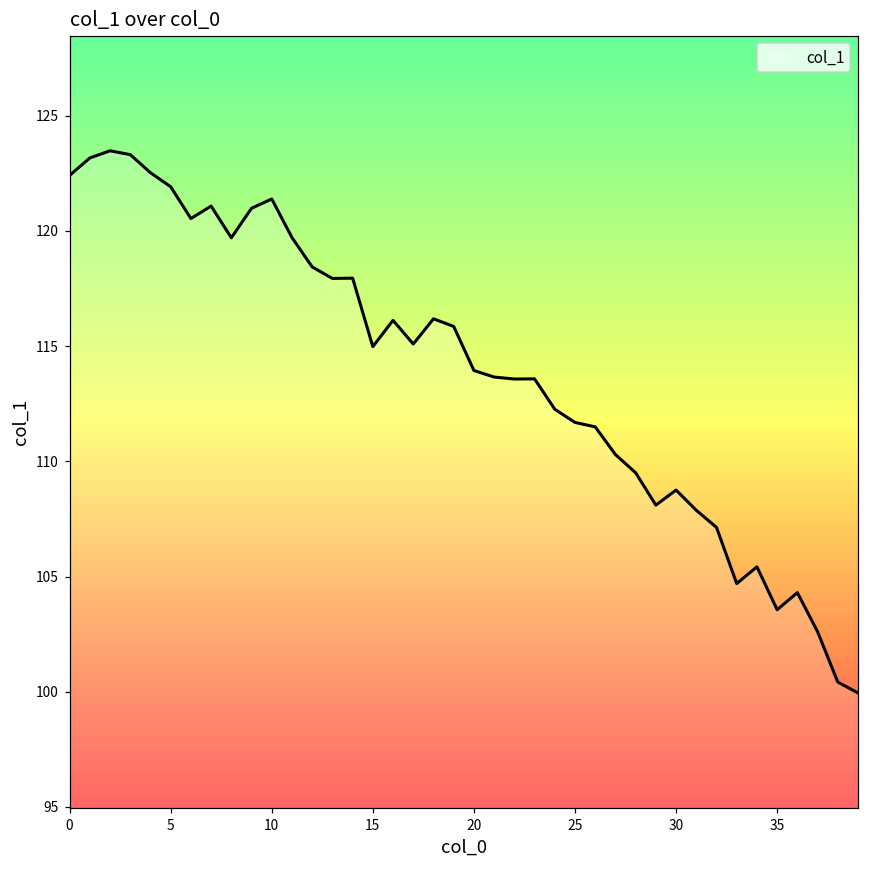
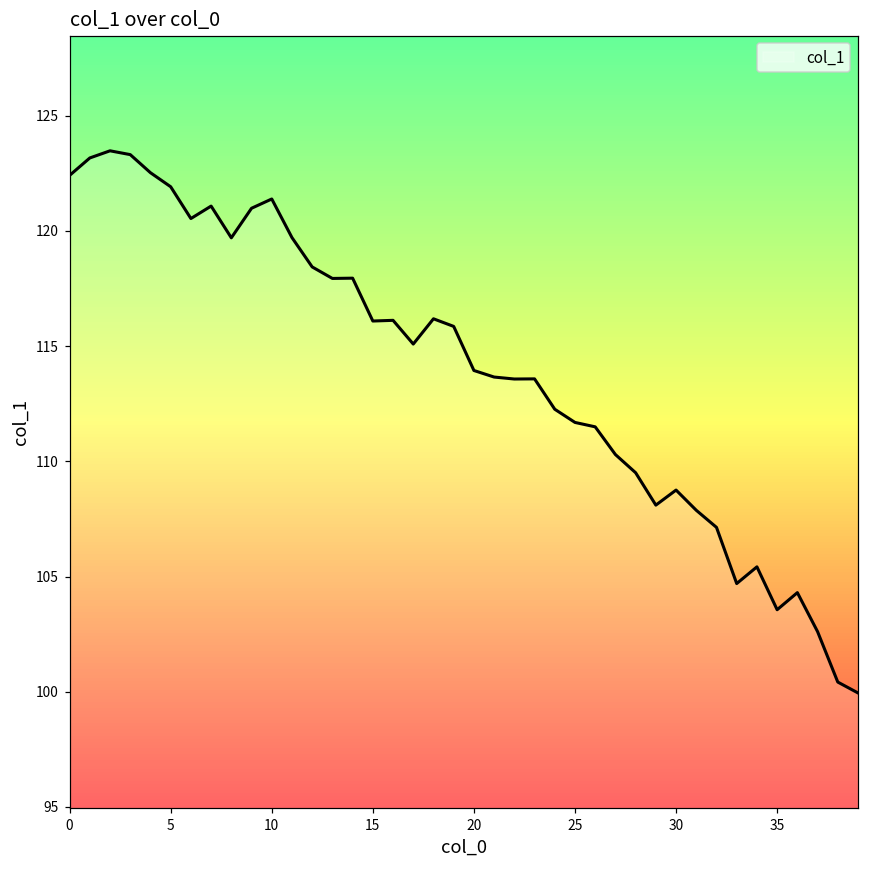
15: 115.0 -> 116.1
